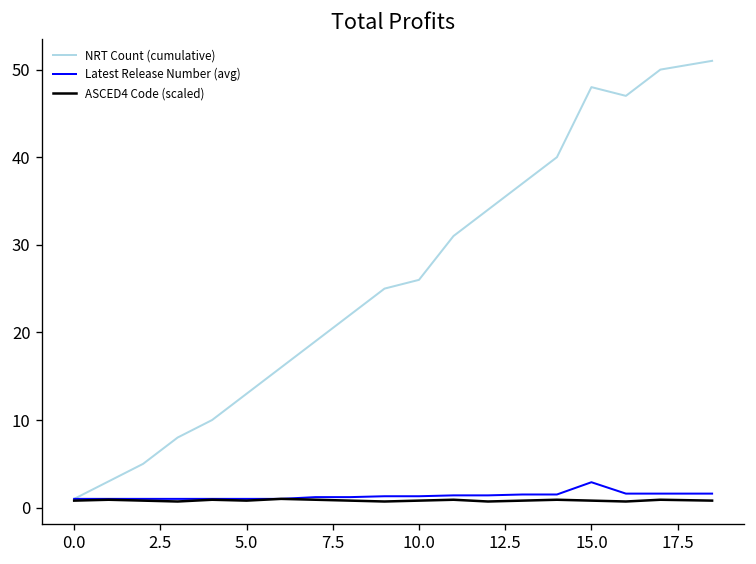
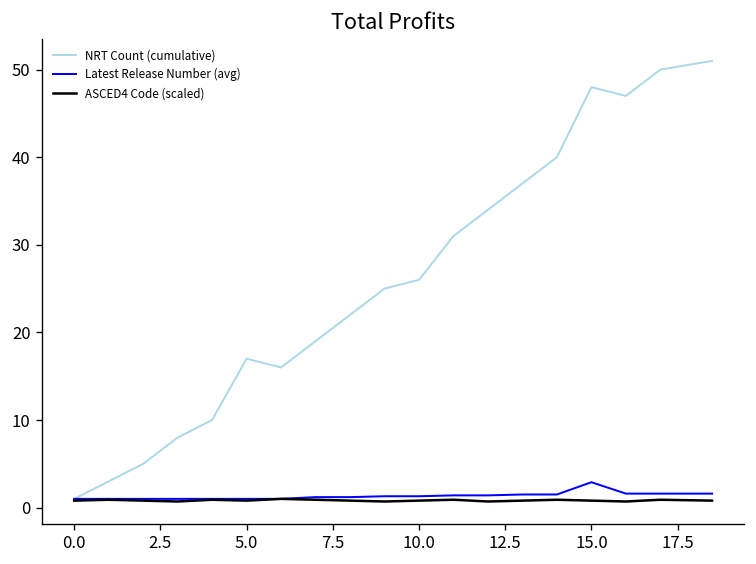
NRT Count (cumulative), 5.0: 13 -> 17
